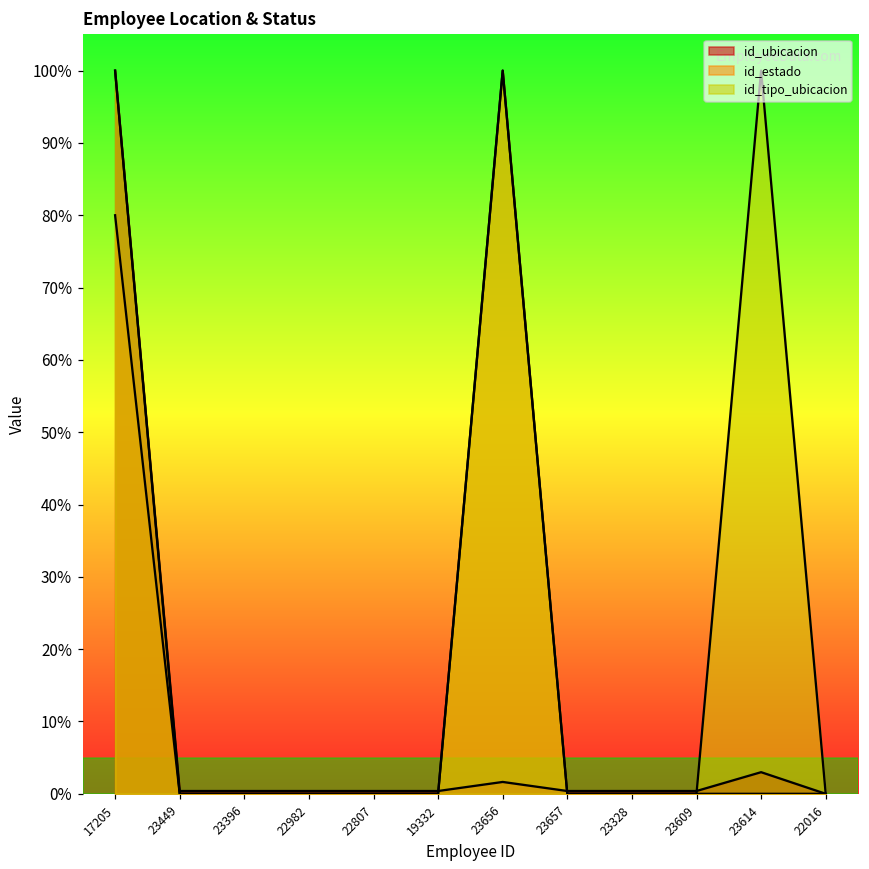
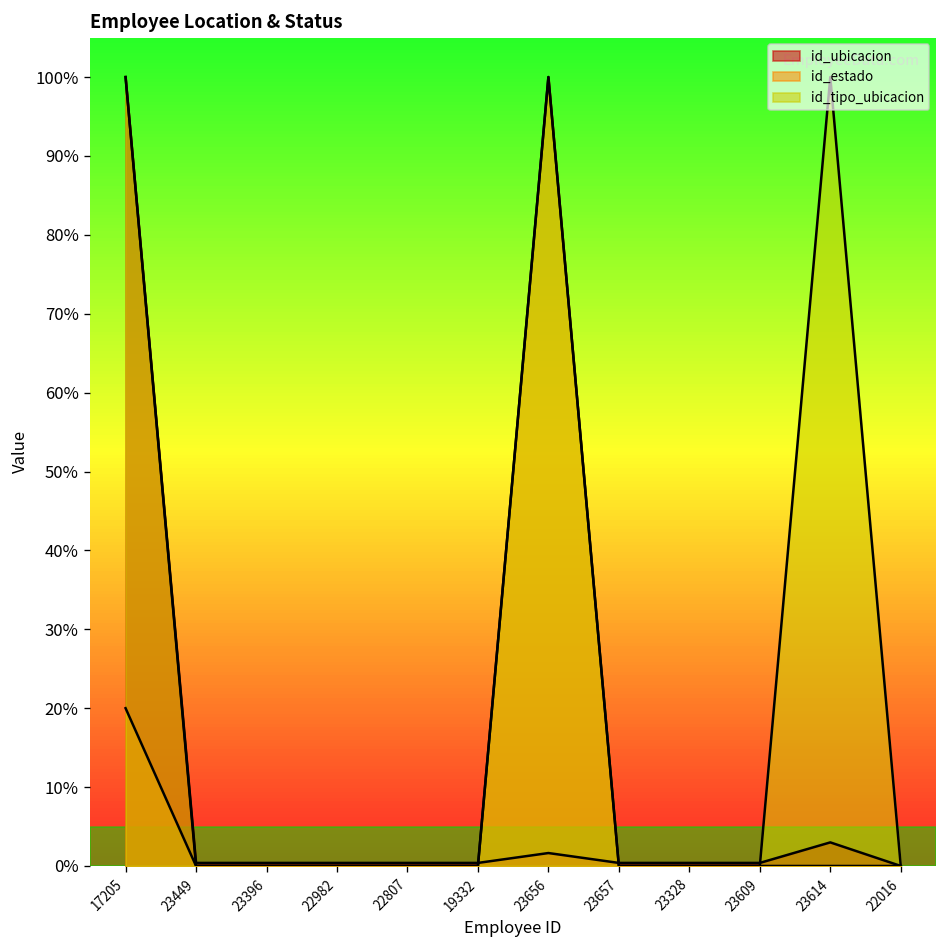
id_estado, 17205: 80% -> 20%
